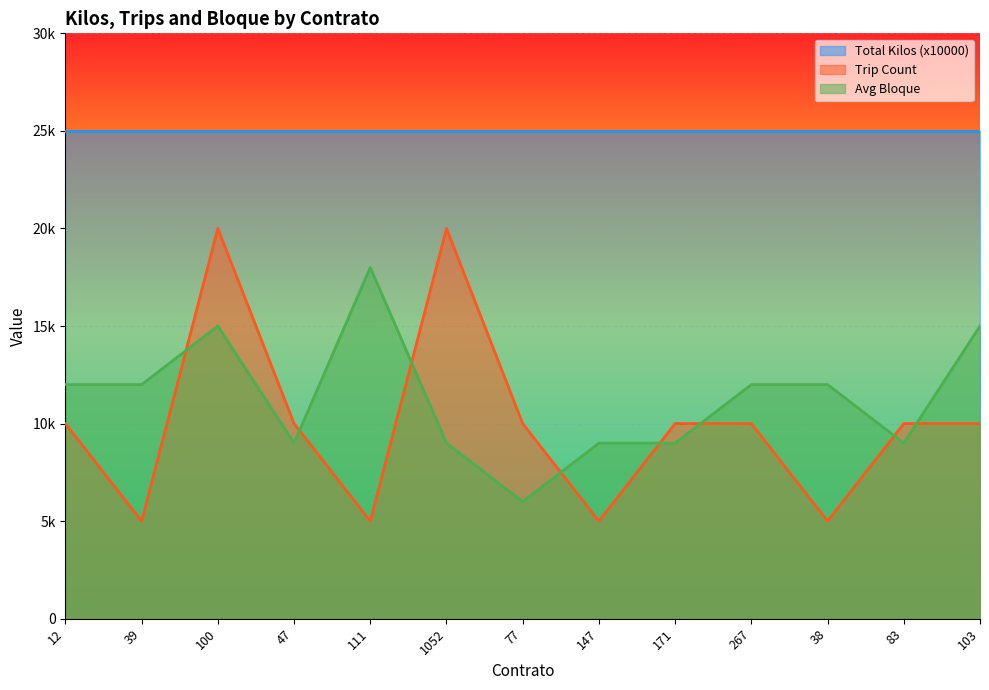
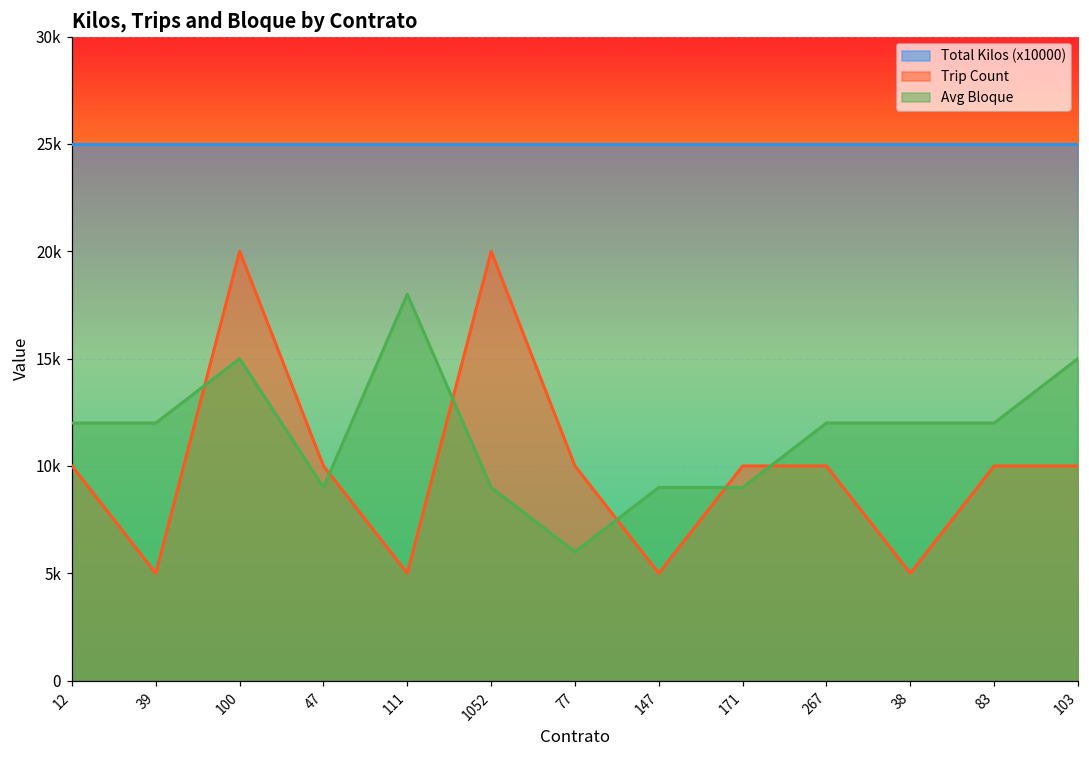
Avg Bloque, 83: 9000 -> 12000
